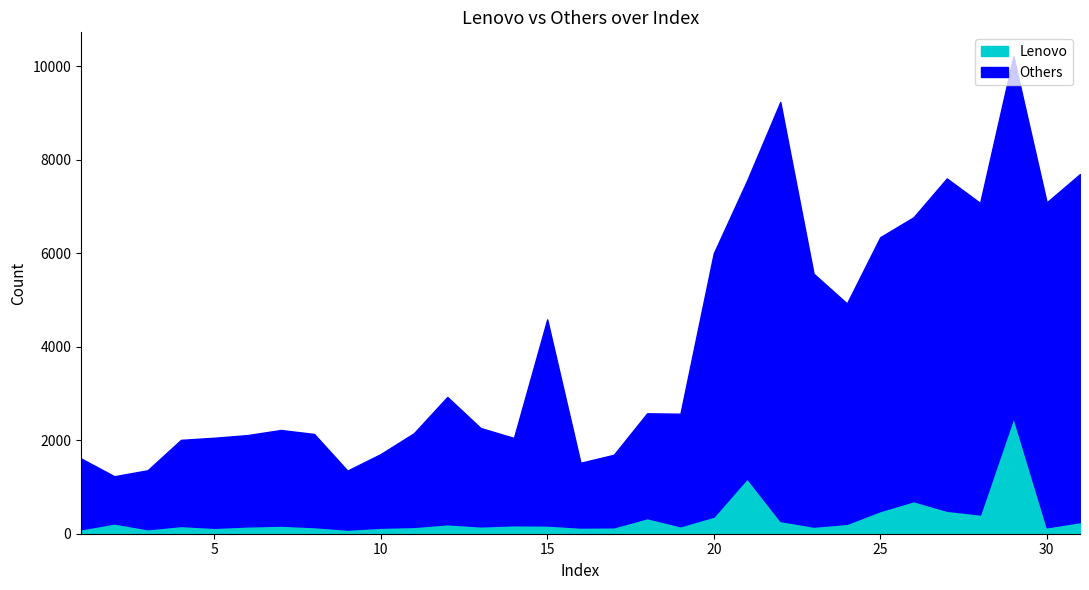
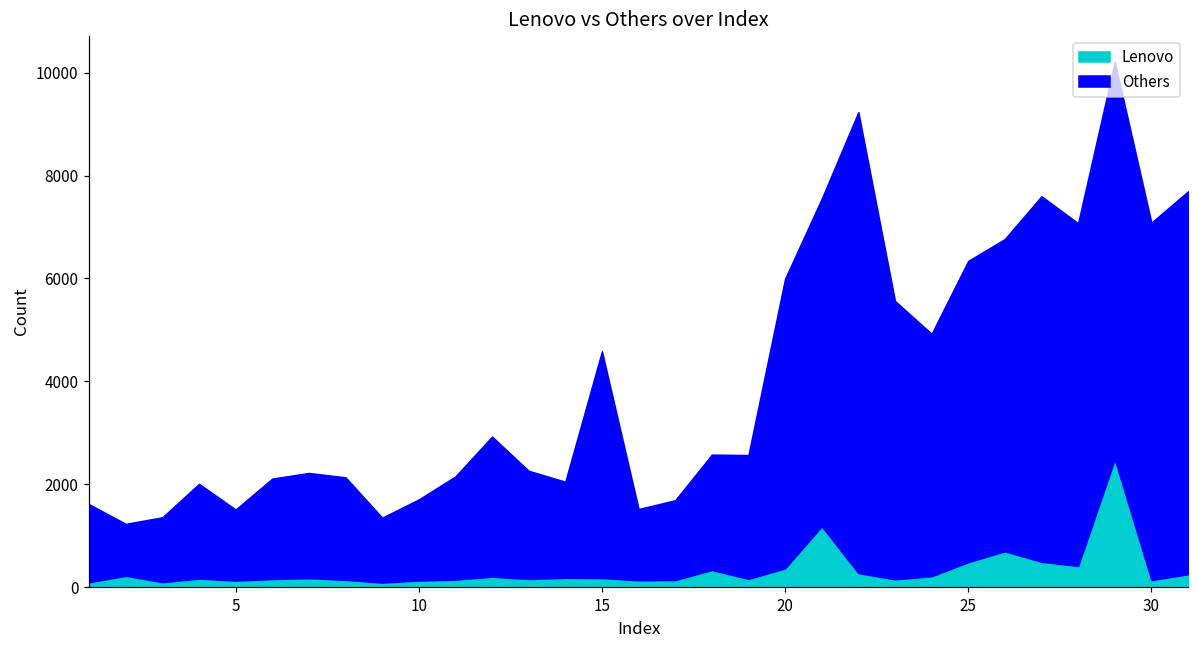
Others, 5: 1900 -> 1400
